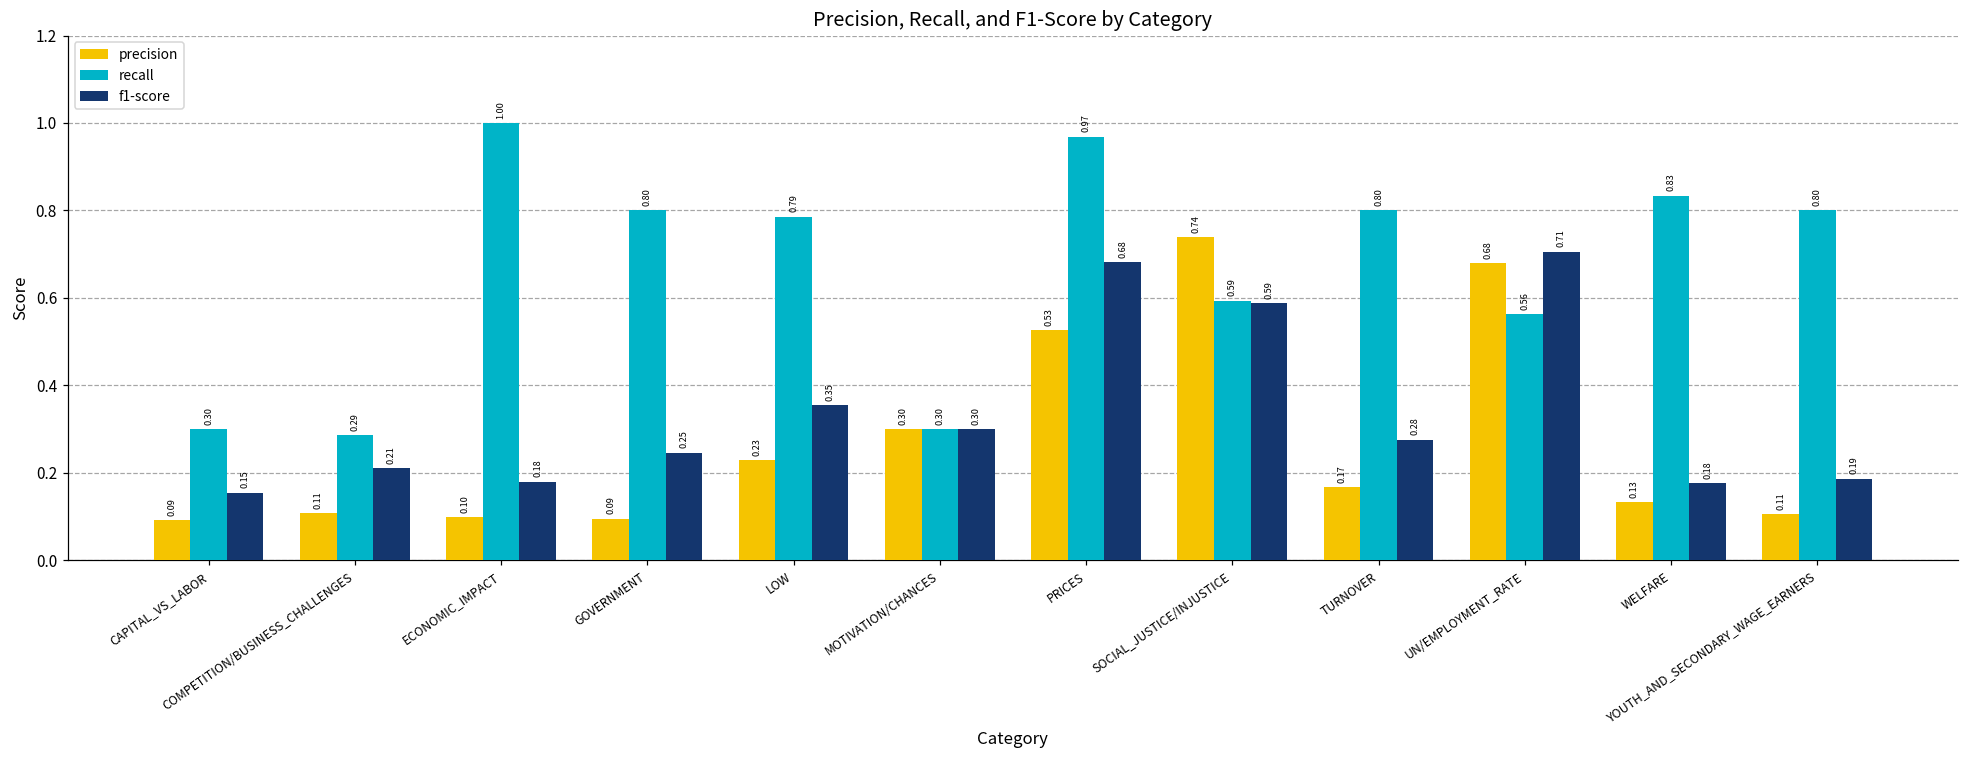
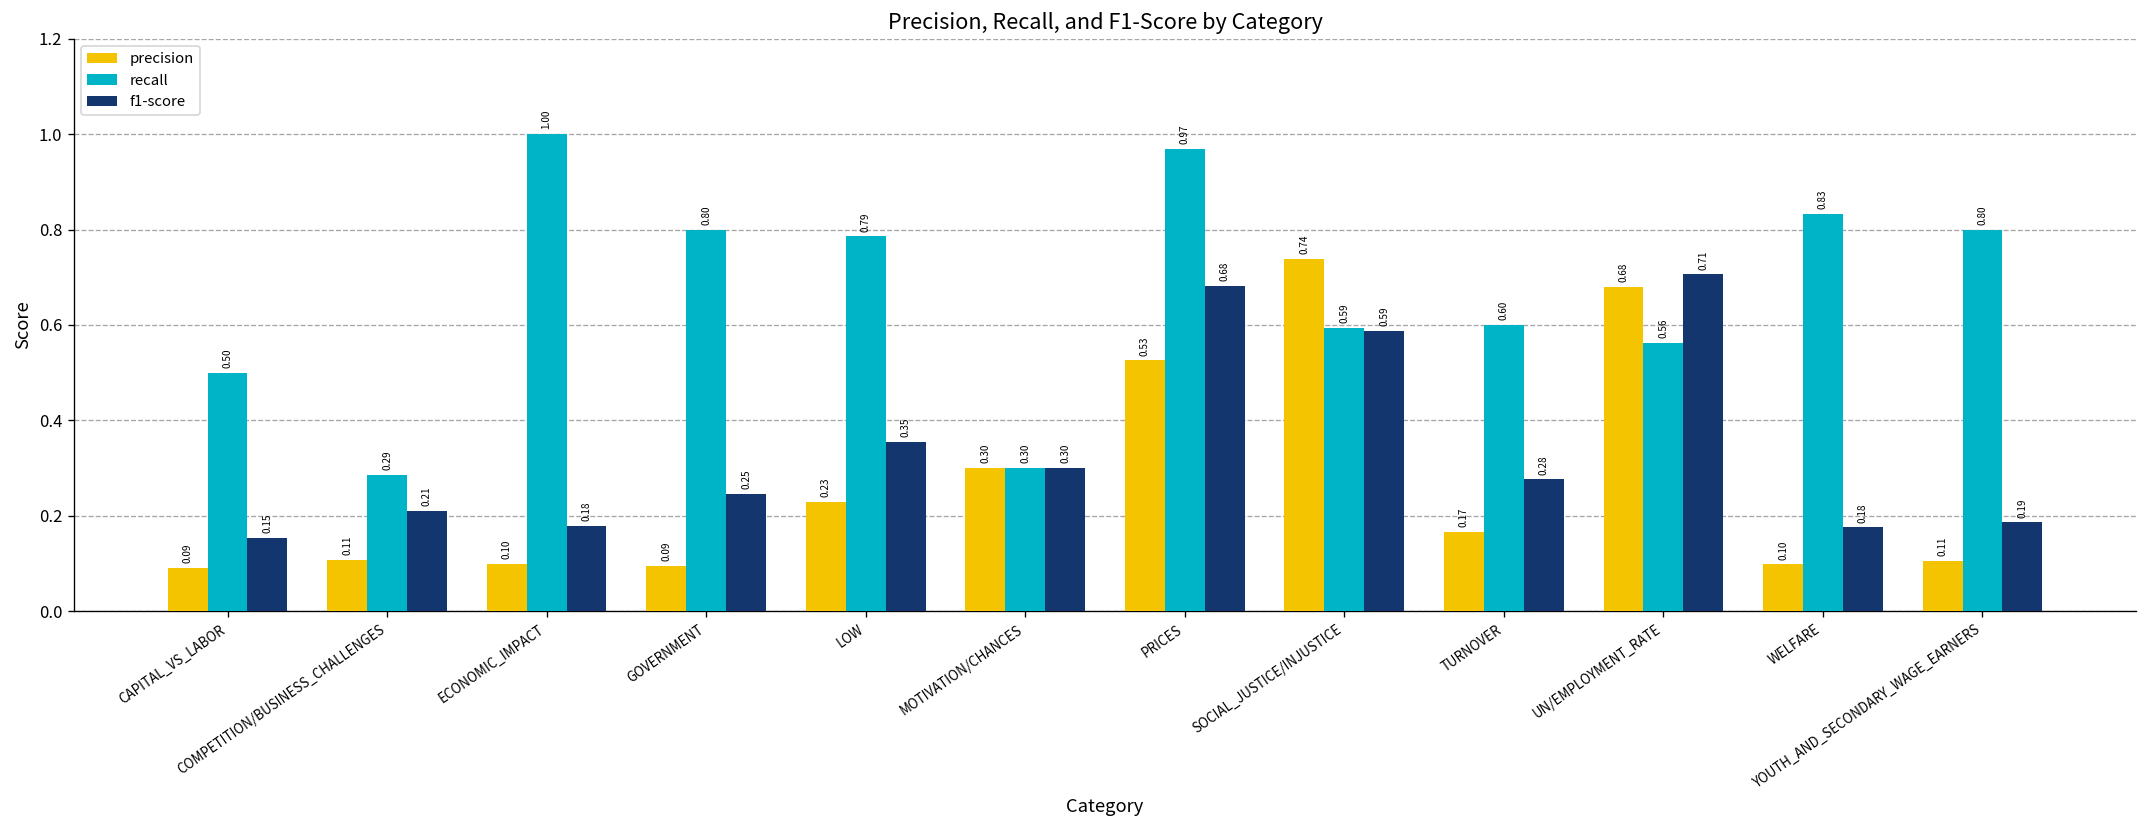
recall, CAPITAL_VS_LABOR: 0.30 -> 0.50
recall, TURNOVER: 0.80 -> 0.60
precision, WELFARE: 0.13 -> 0.10
